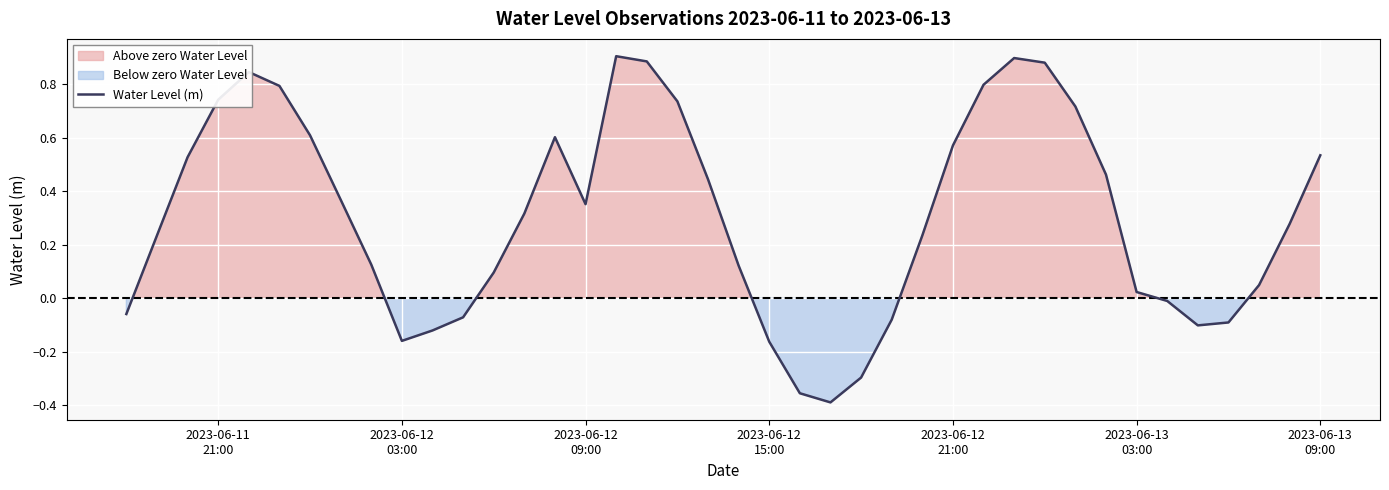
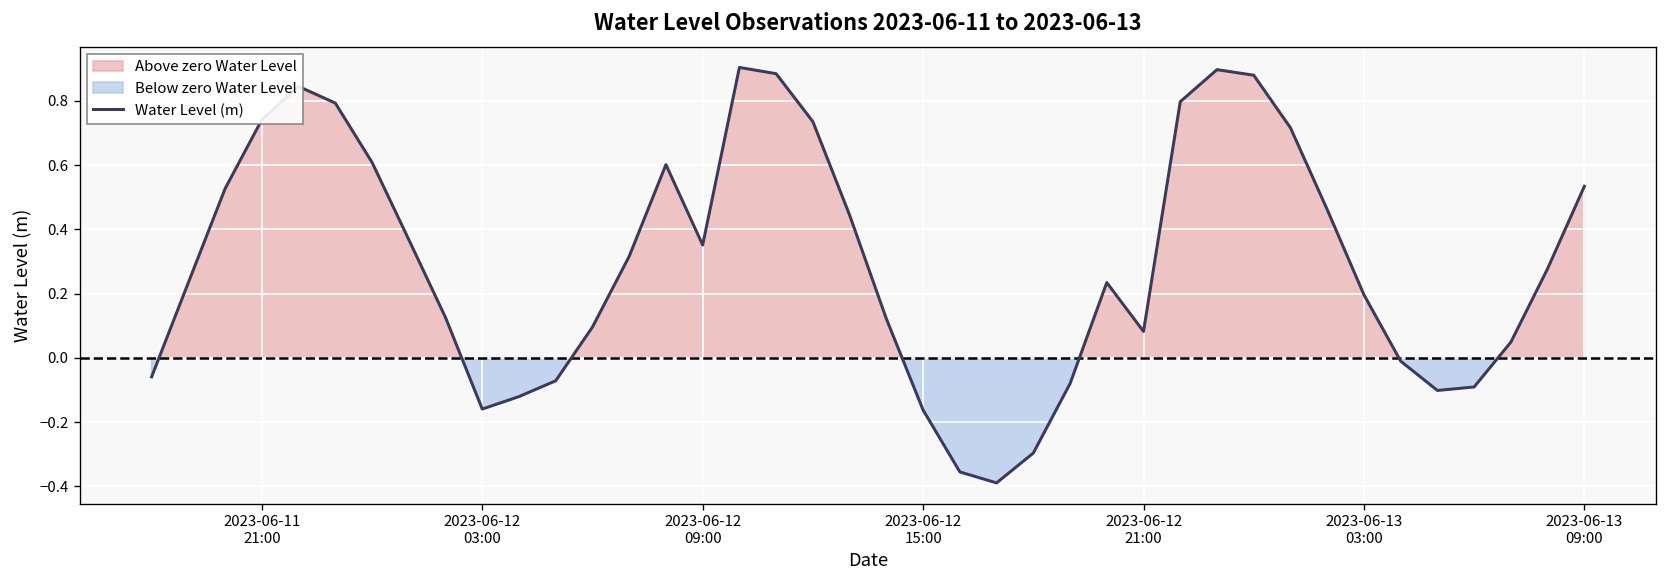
2023-06-12 21:00: 0.57 -> 0.08
2023-06-13 03:00: 0.02 -> 0.20
